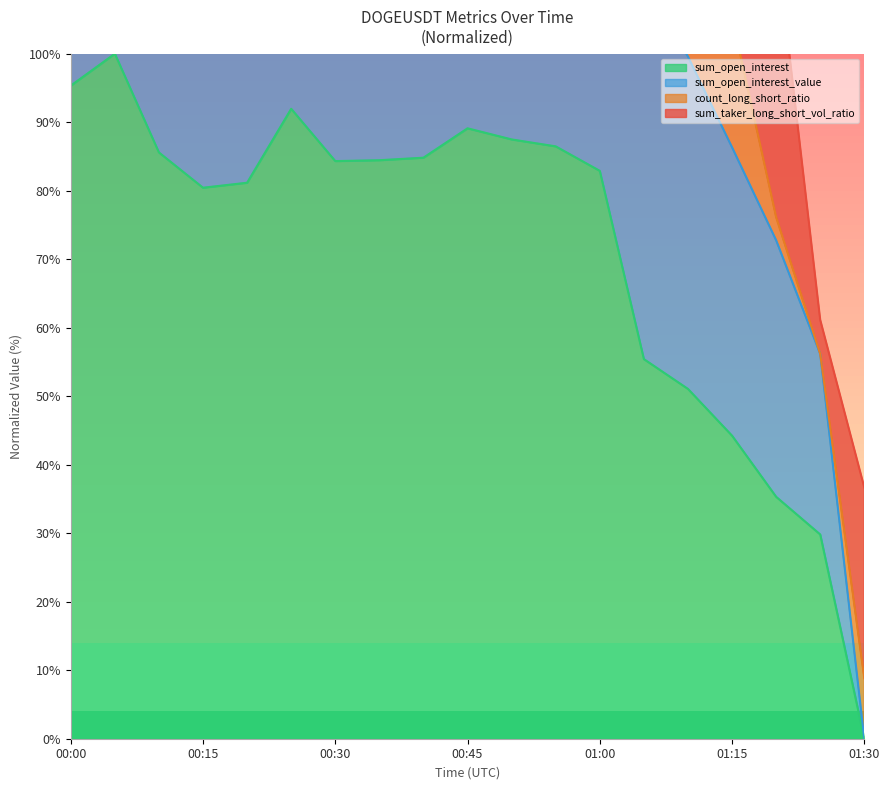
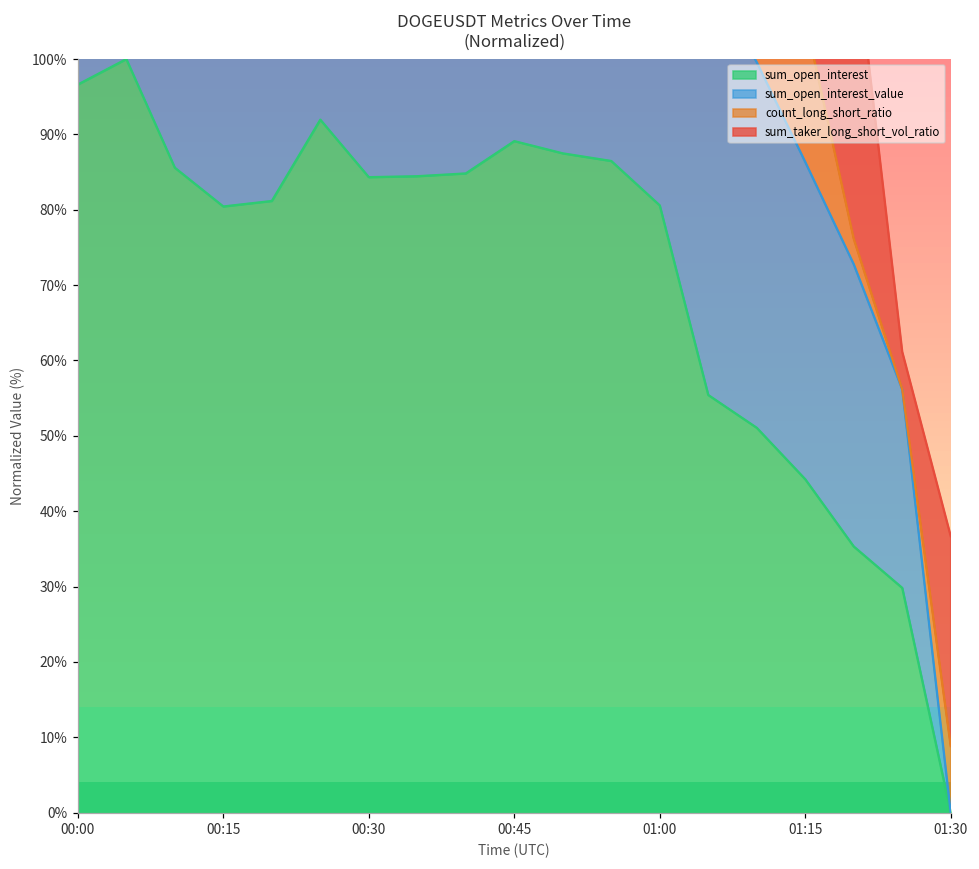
sum_open_interest, 00:00: 95% -> 97%
sum_open_interest, 01:00: 83% -> 81%
